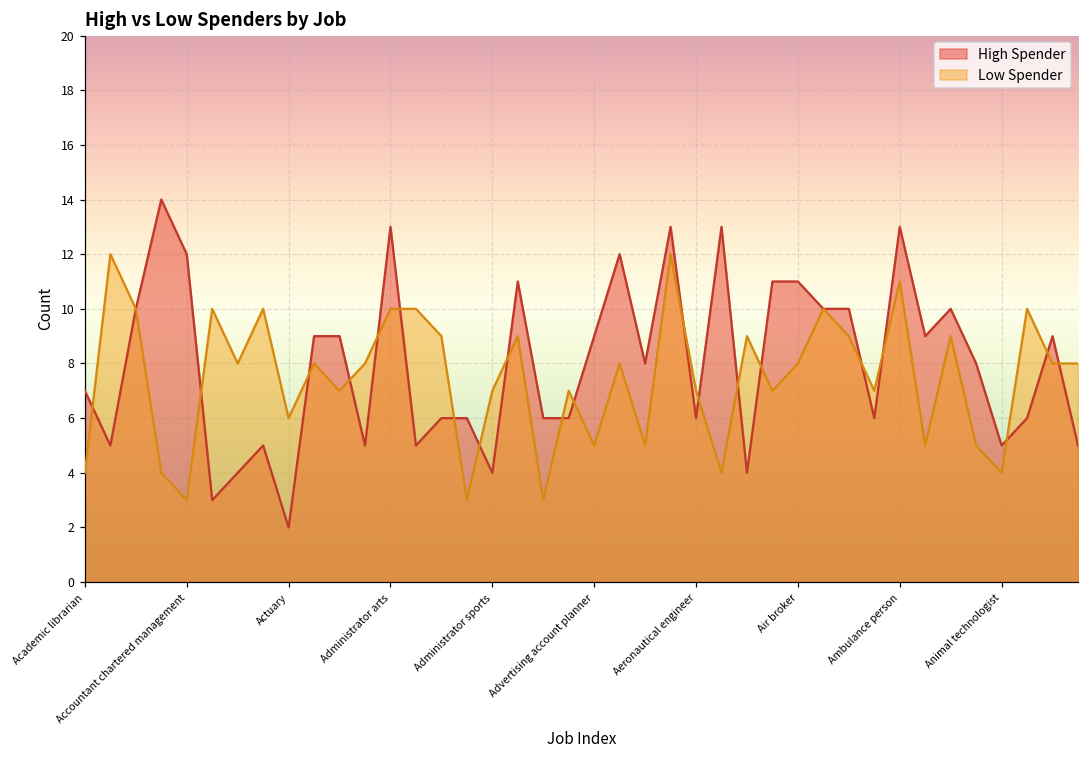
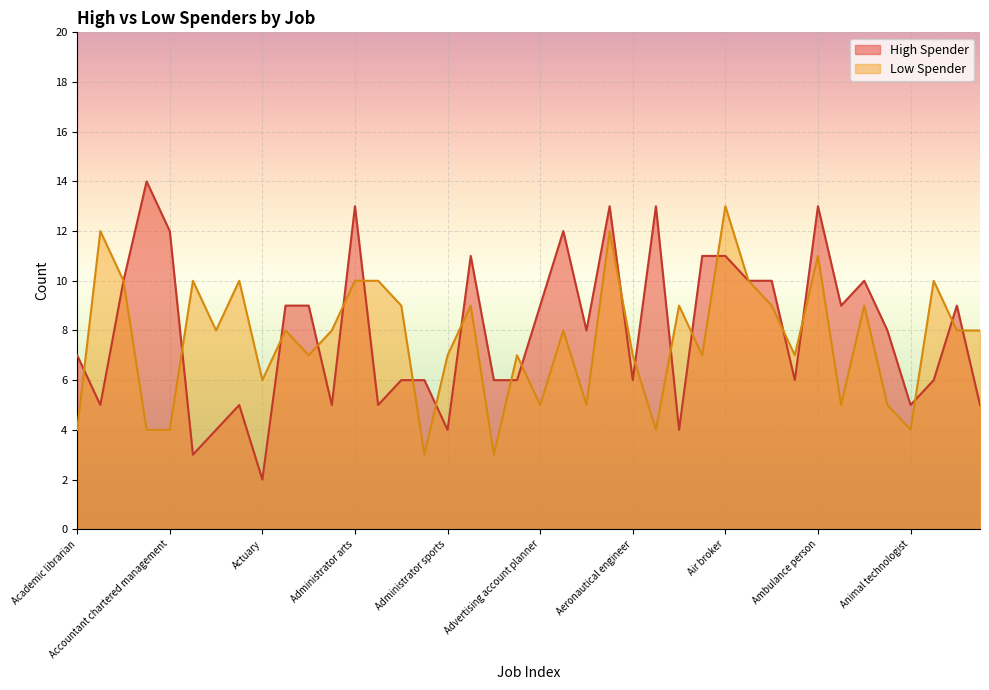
Low Spender, Accountant chartered management: 3 -> 4
Low Spender, Air broker: 8 -> 13
